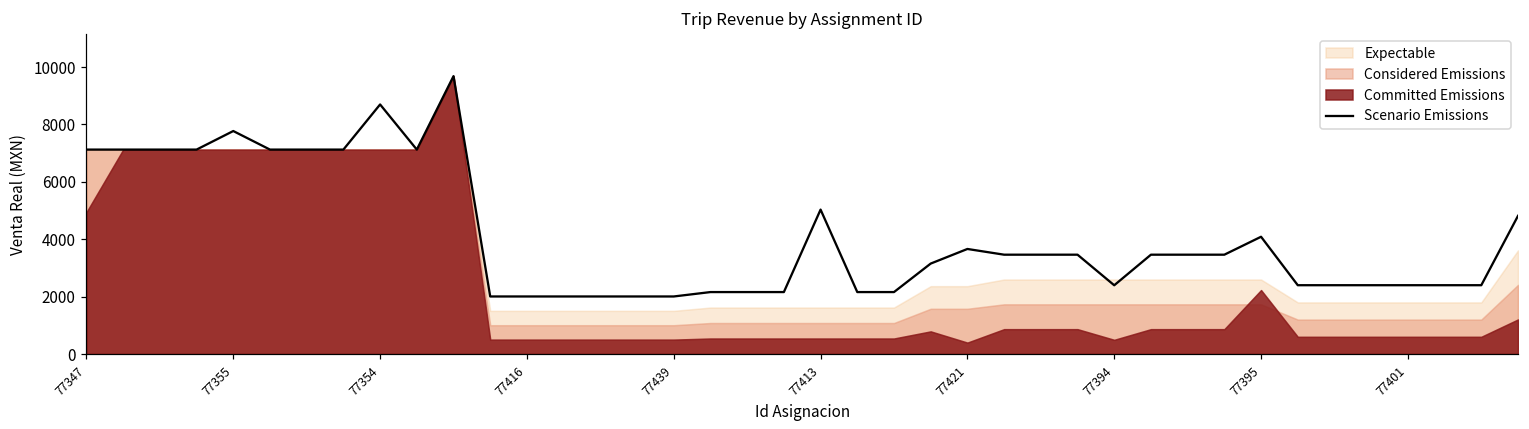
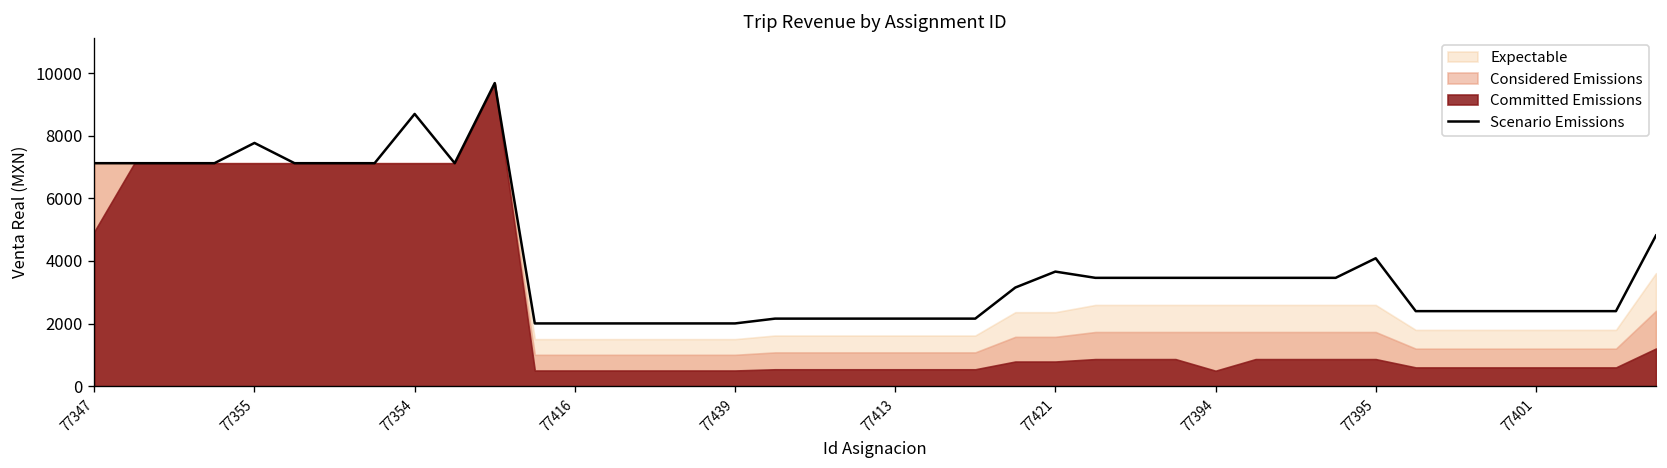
Scenario Emissions, 77413: 5000 -> 2200
Committed Emissions, 77421: 400 -> 800
Scenario Emissions, 77394: 2400 -> 3500
Committed Emissions, 77395: 2200 -> 900
